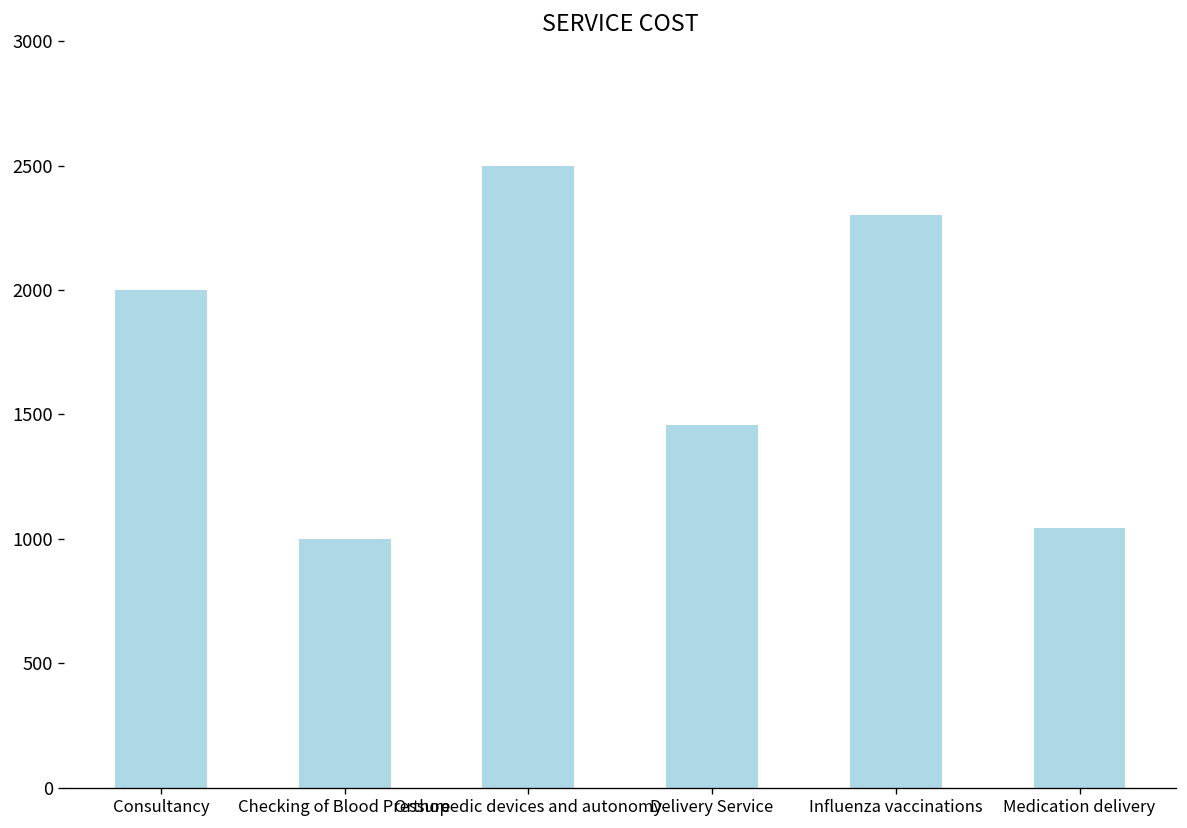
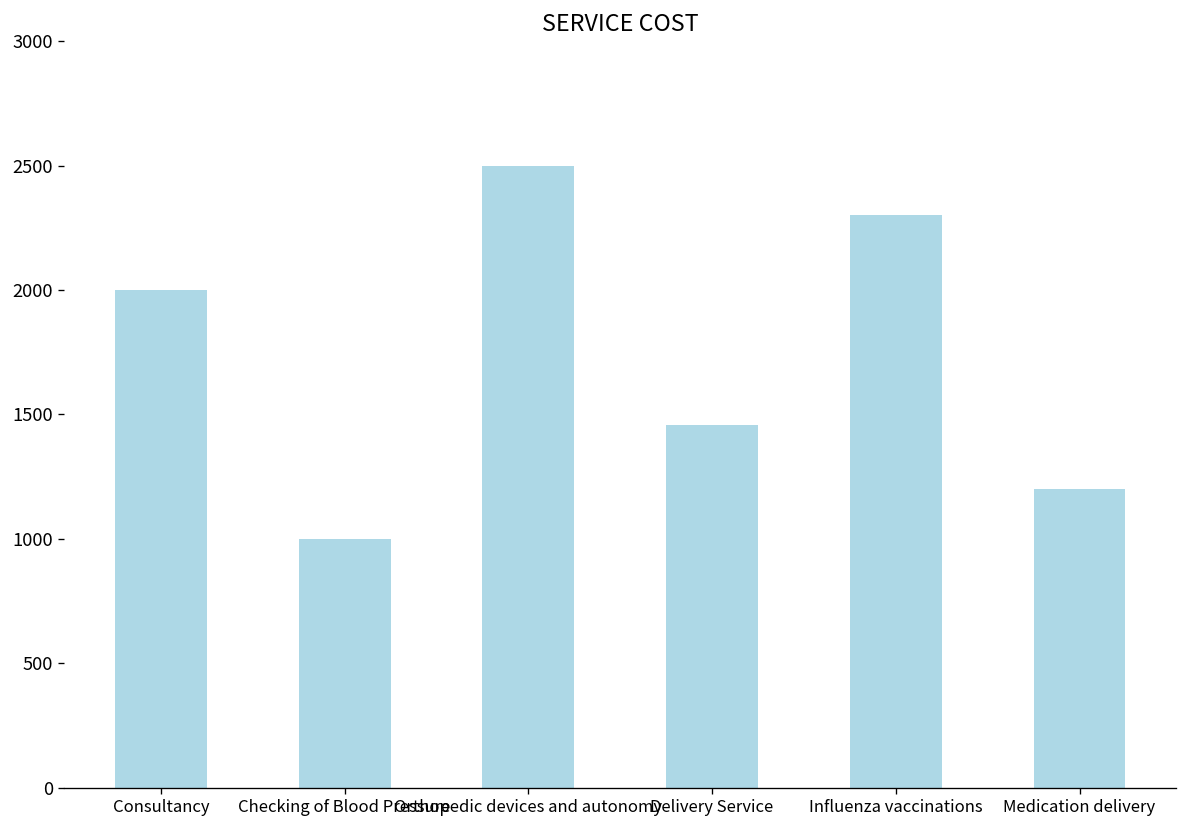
Medication delivery: 1050 -> 1200
